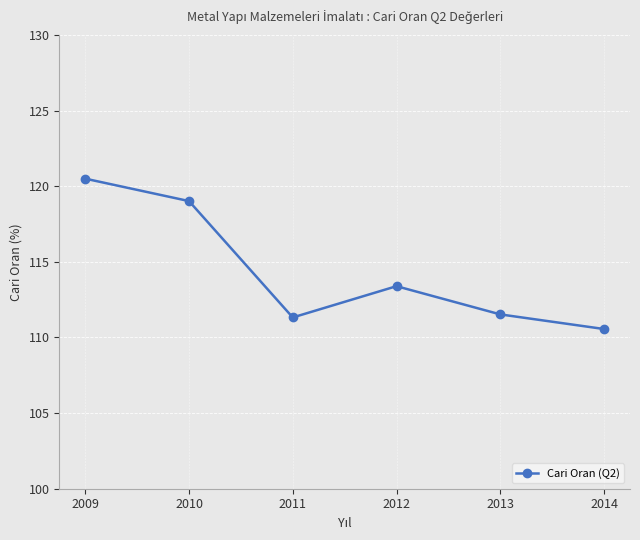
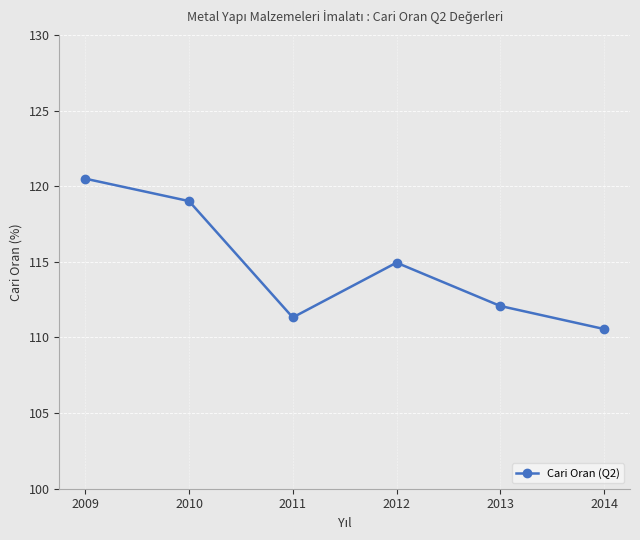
2012: 113.4 -> 114.9
2013: 111.5 -> 112.1
